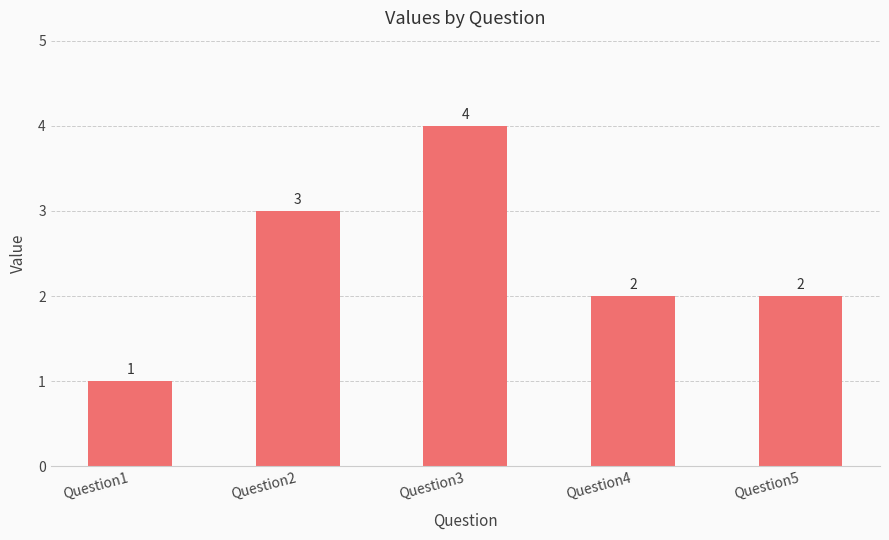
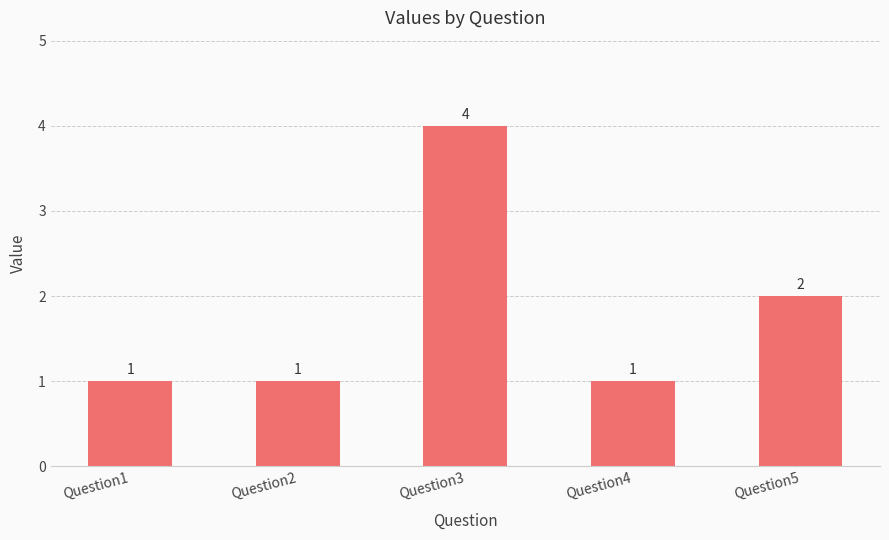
Question2: 3 -> 1
Question4: 2 -> 1
